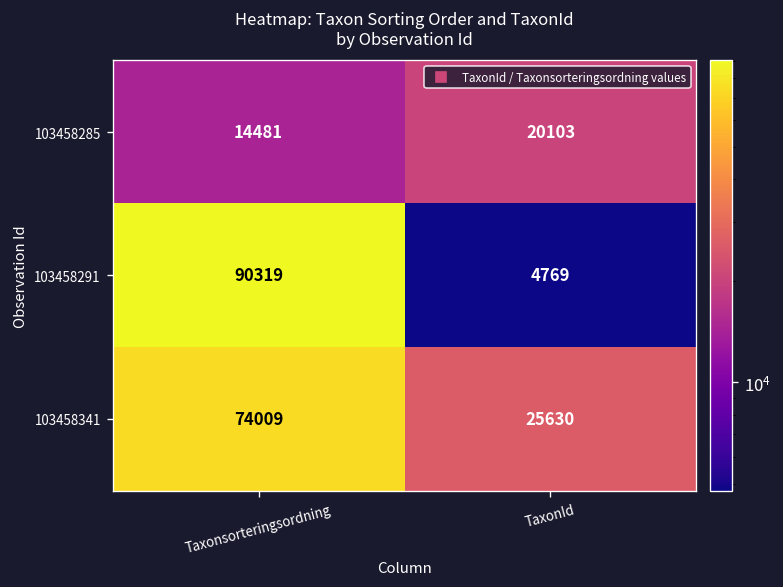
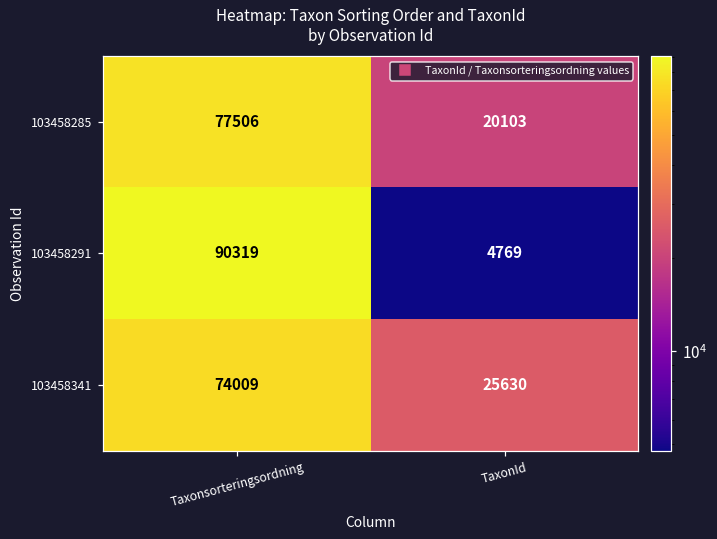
103458285, Taxonsorteringsordning: 14481 -> 77506
